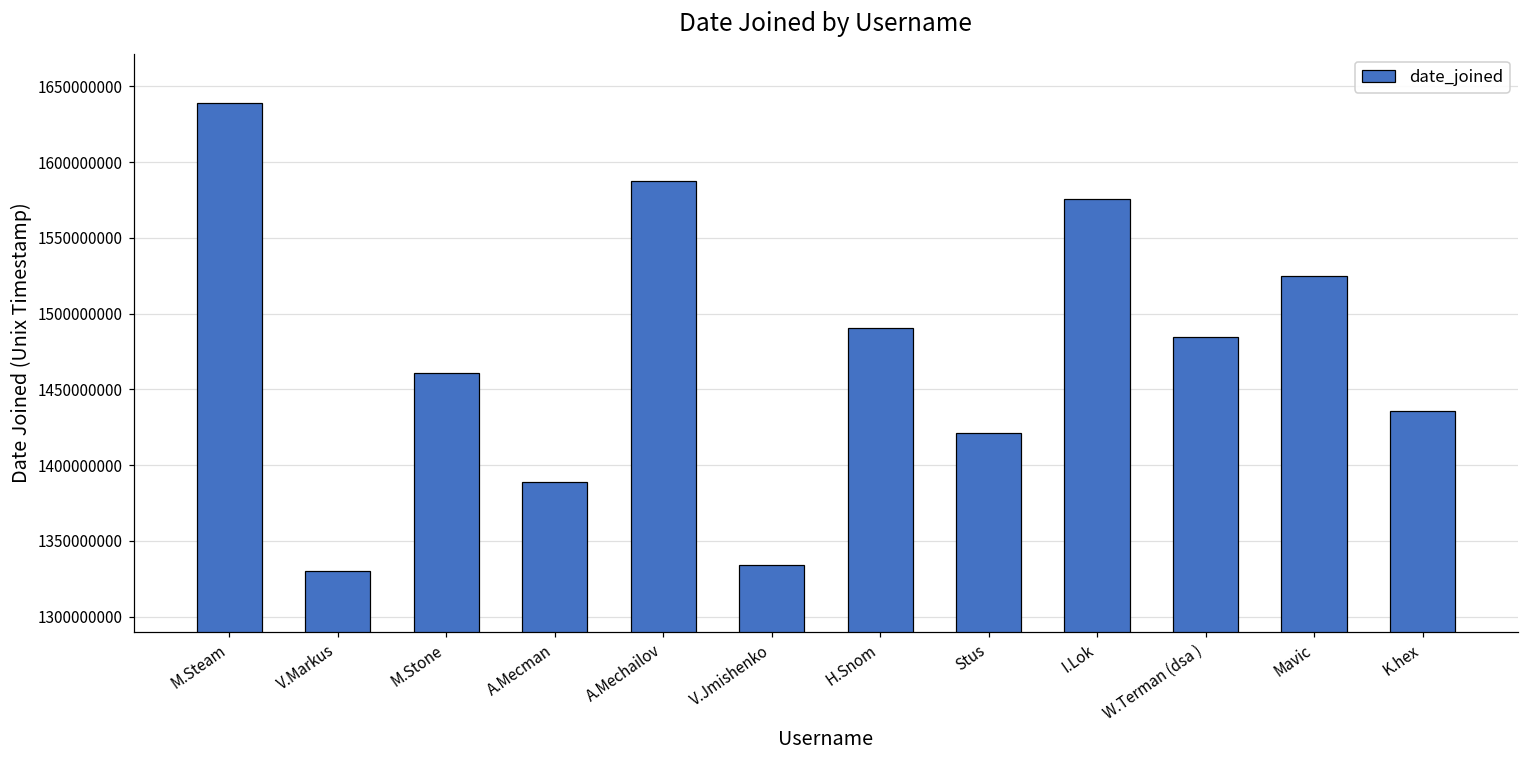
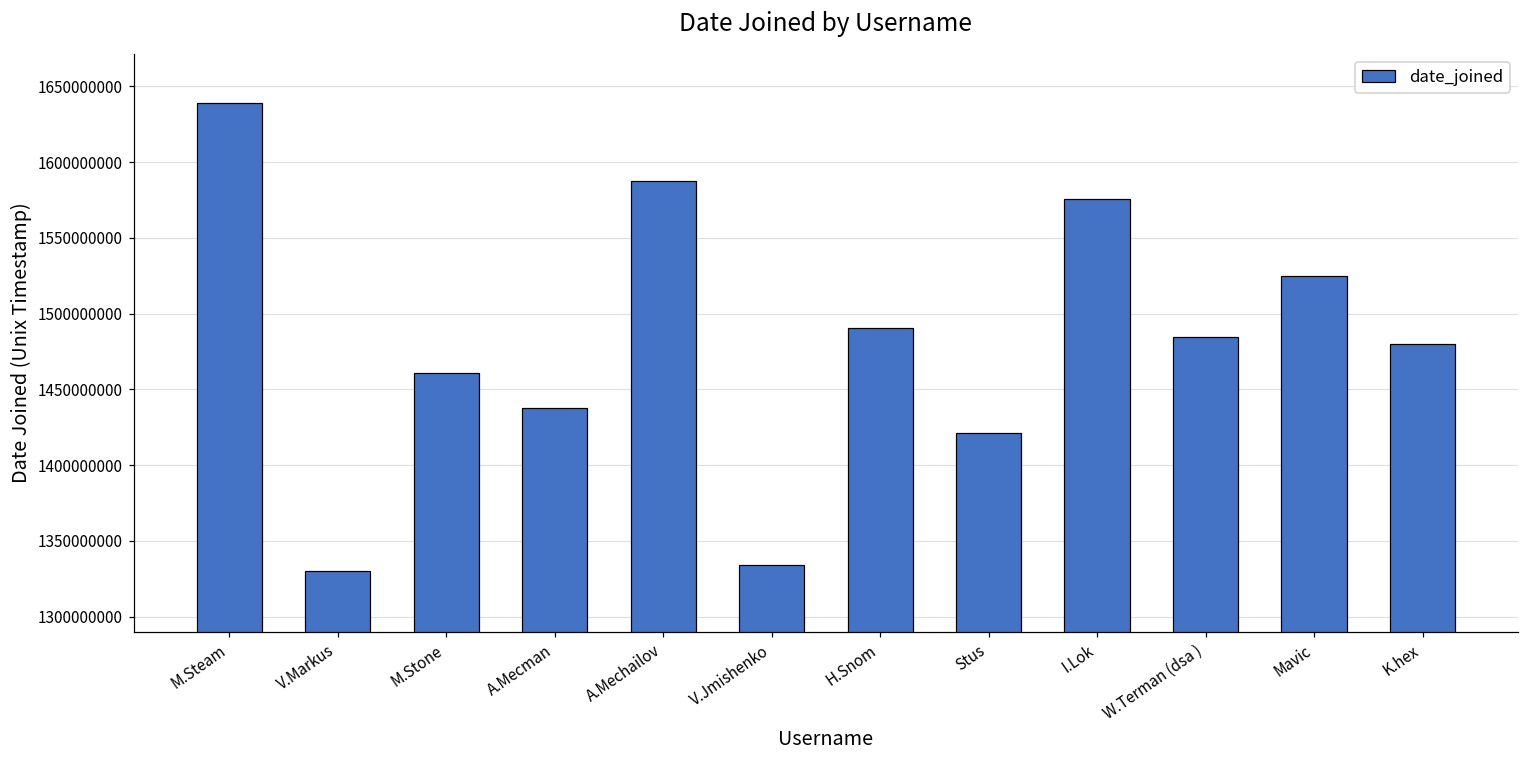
A.Mecman: 1389000000 -> 1438000000
K.hex: 1436000000 -> 1480000000
